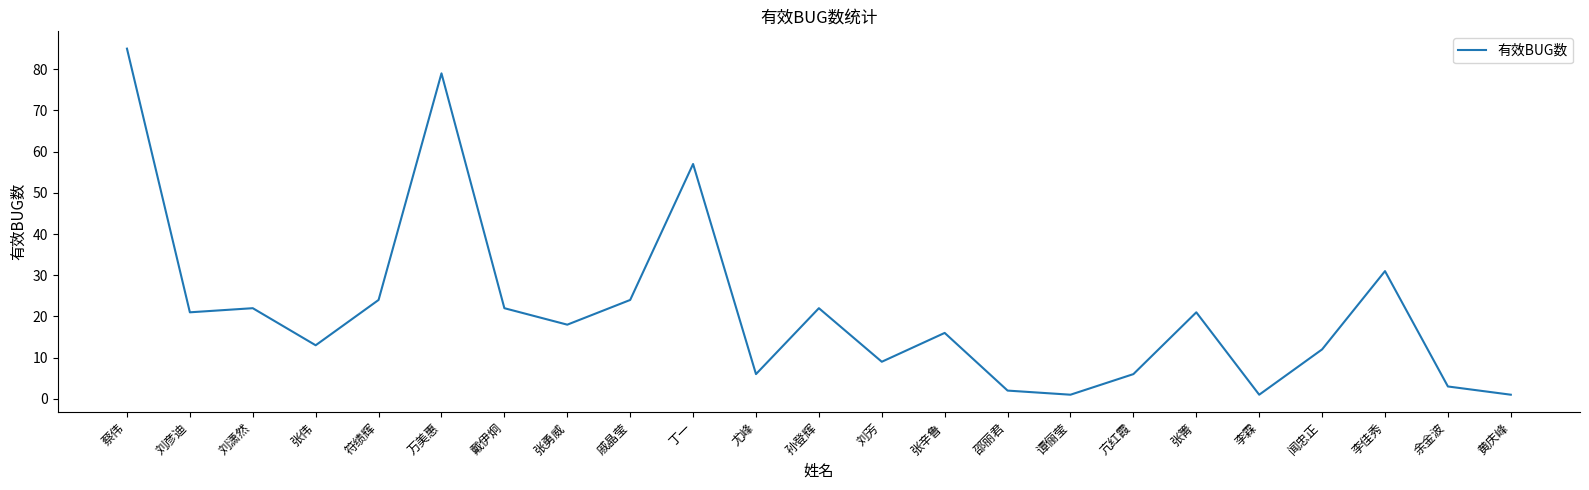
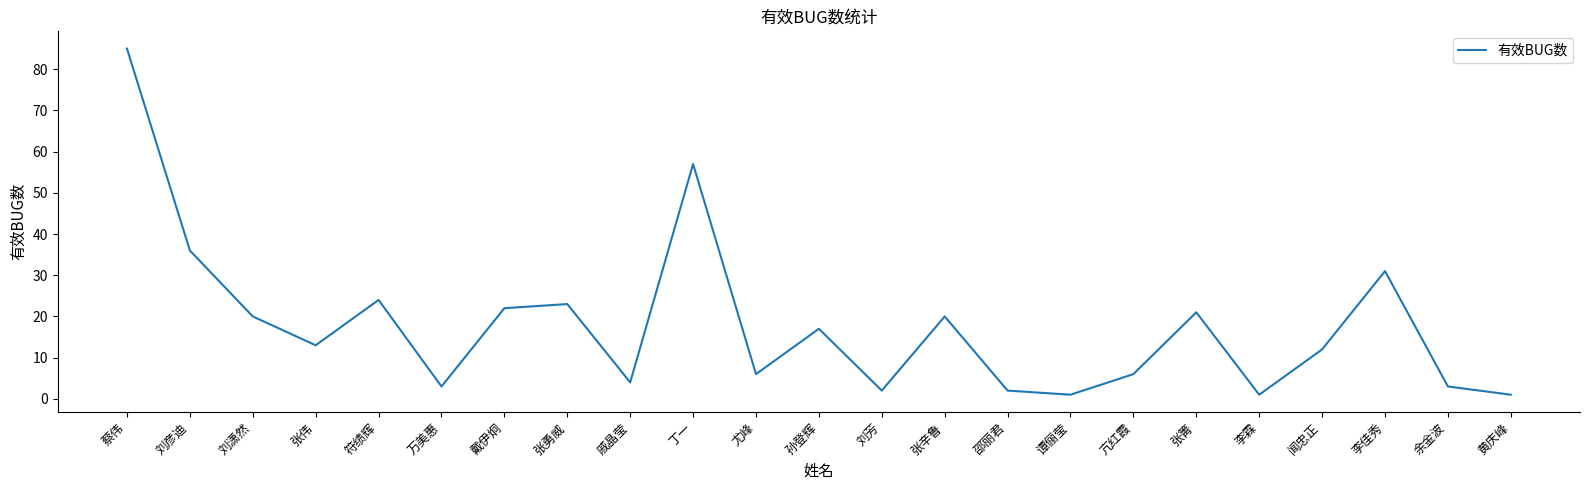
刘彦迪: 21 -> 36
刘潇然: 22 -> 20
万美惠: 79 -> 3
张勇威: 18 -> 23
戚晶莹: 24 -> 4
孙登辉: 22 -> 17
刘芳: 9 -> 2
张辛鲁: 16 -> 20
